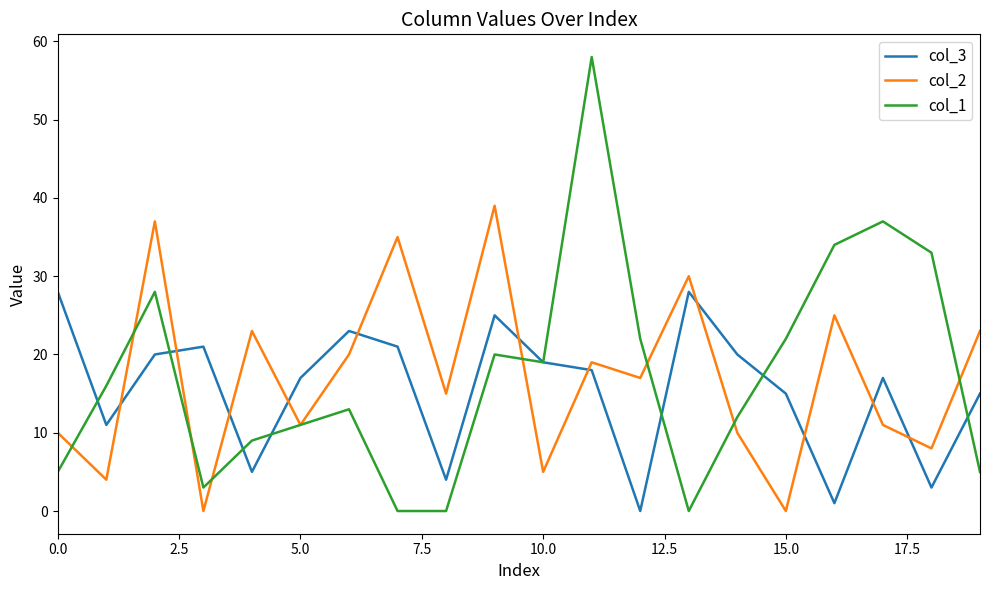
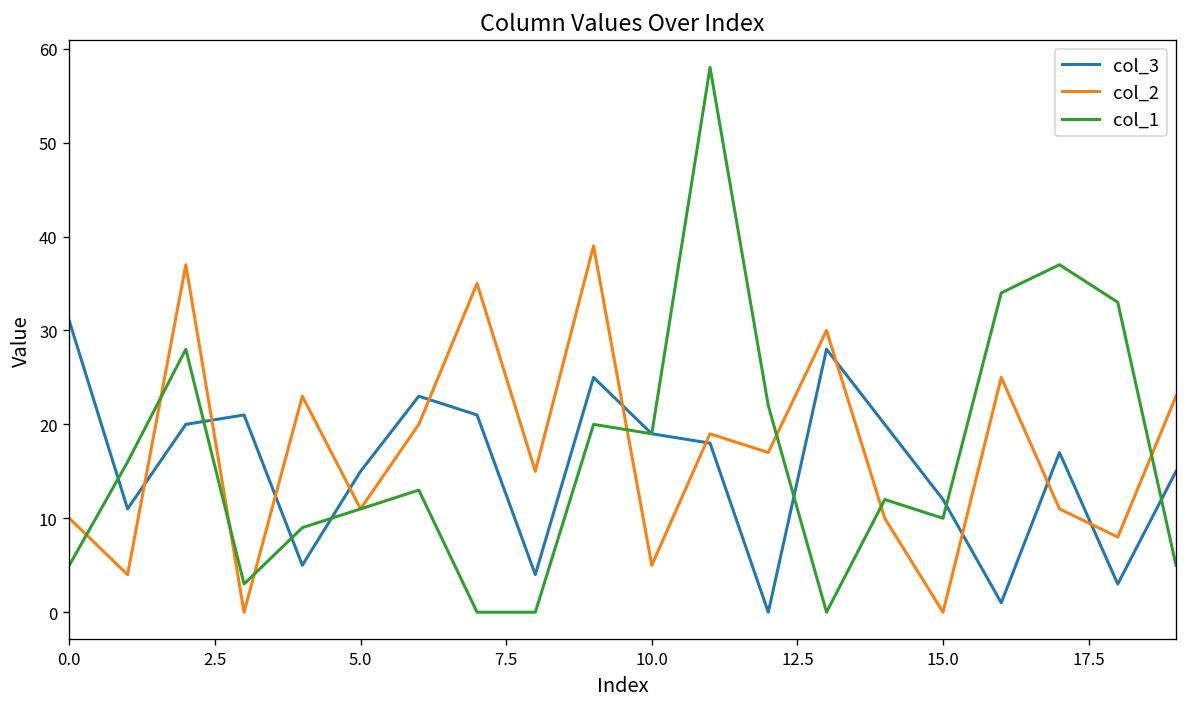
col_3, 0.0: 28 -> 31
col_3, 5.0: 17 -> 15
col_3, 15.0: 15 -> 12
col_1, 15.0: 22 -> 10
